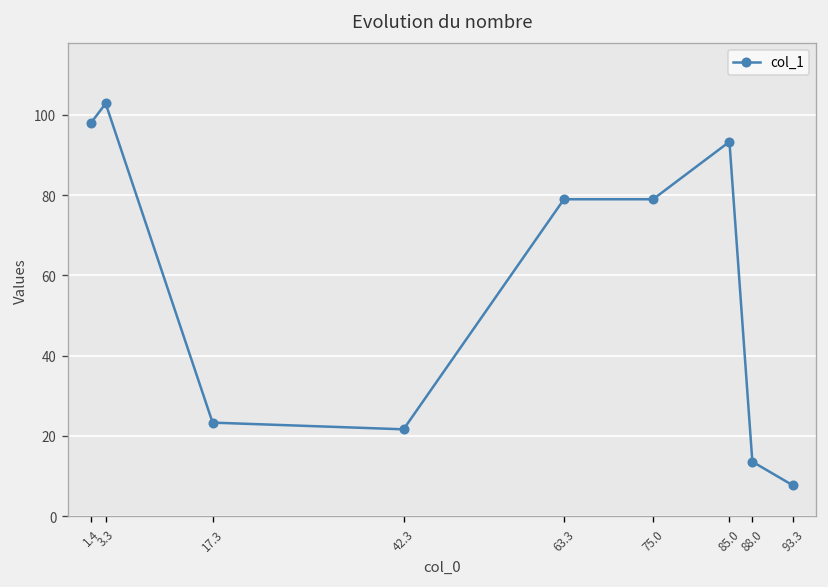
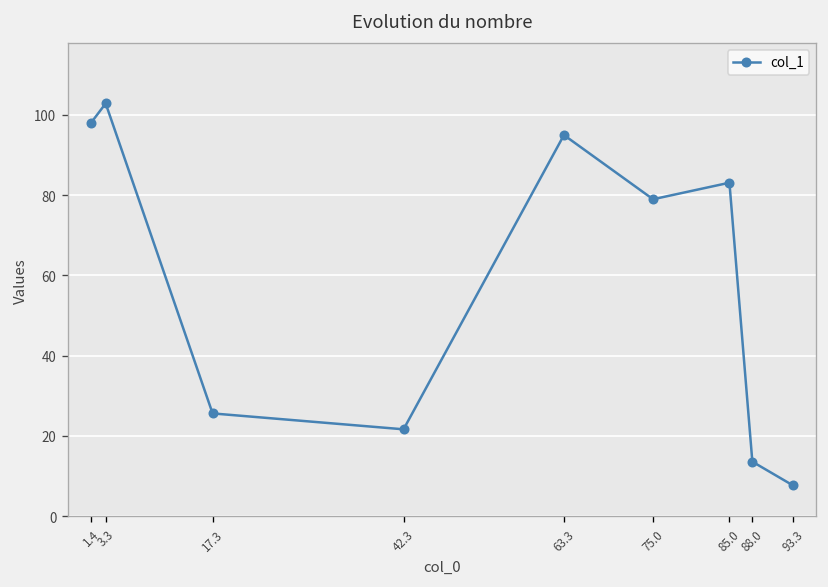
col_1, 17.3: 23 -> 26
col_1, 63.3: 79 -> 95
col_1, 85.0: 93 -> 83
